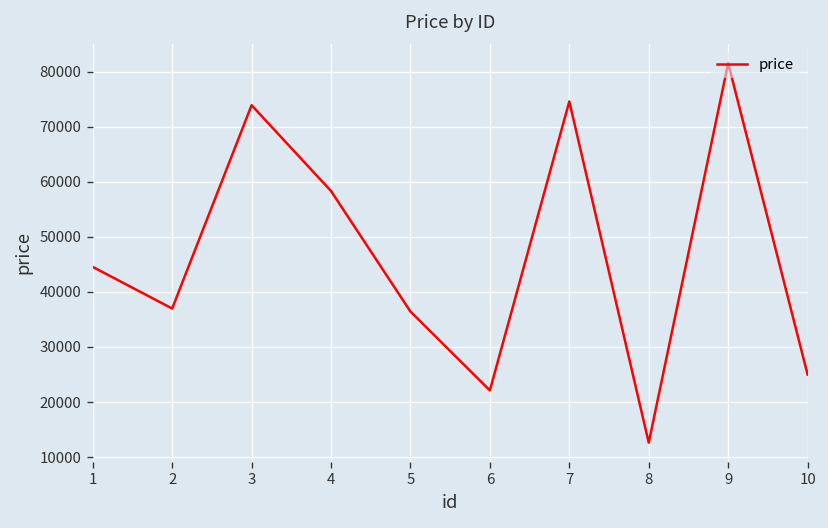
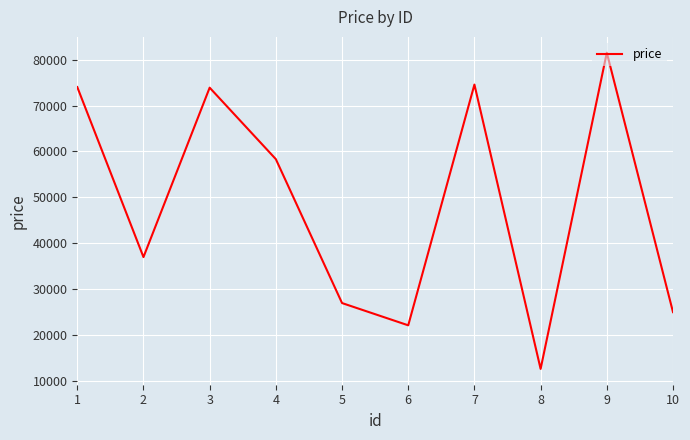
1: 45000 -> 74000
5: 36000 -> 27000
